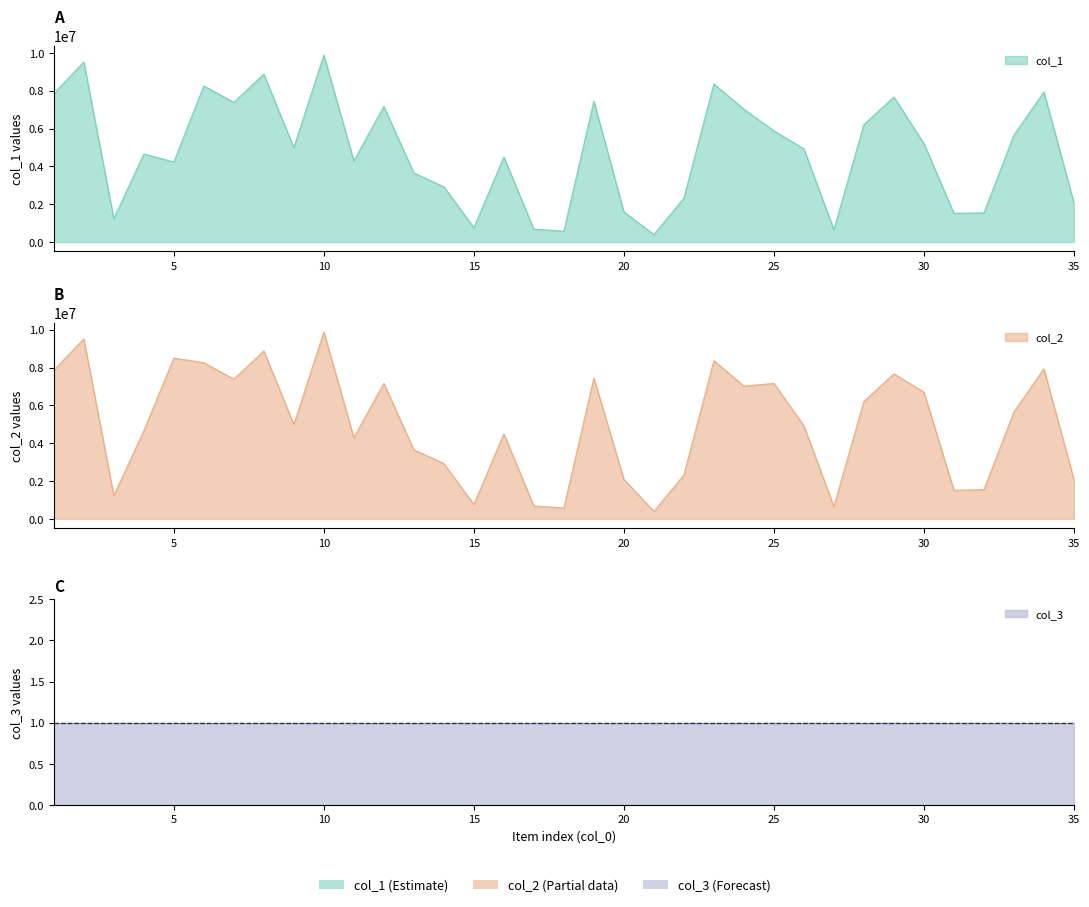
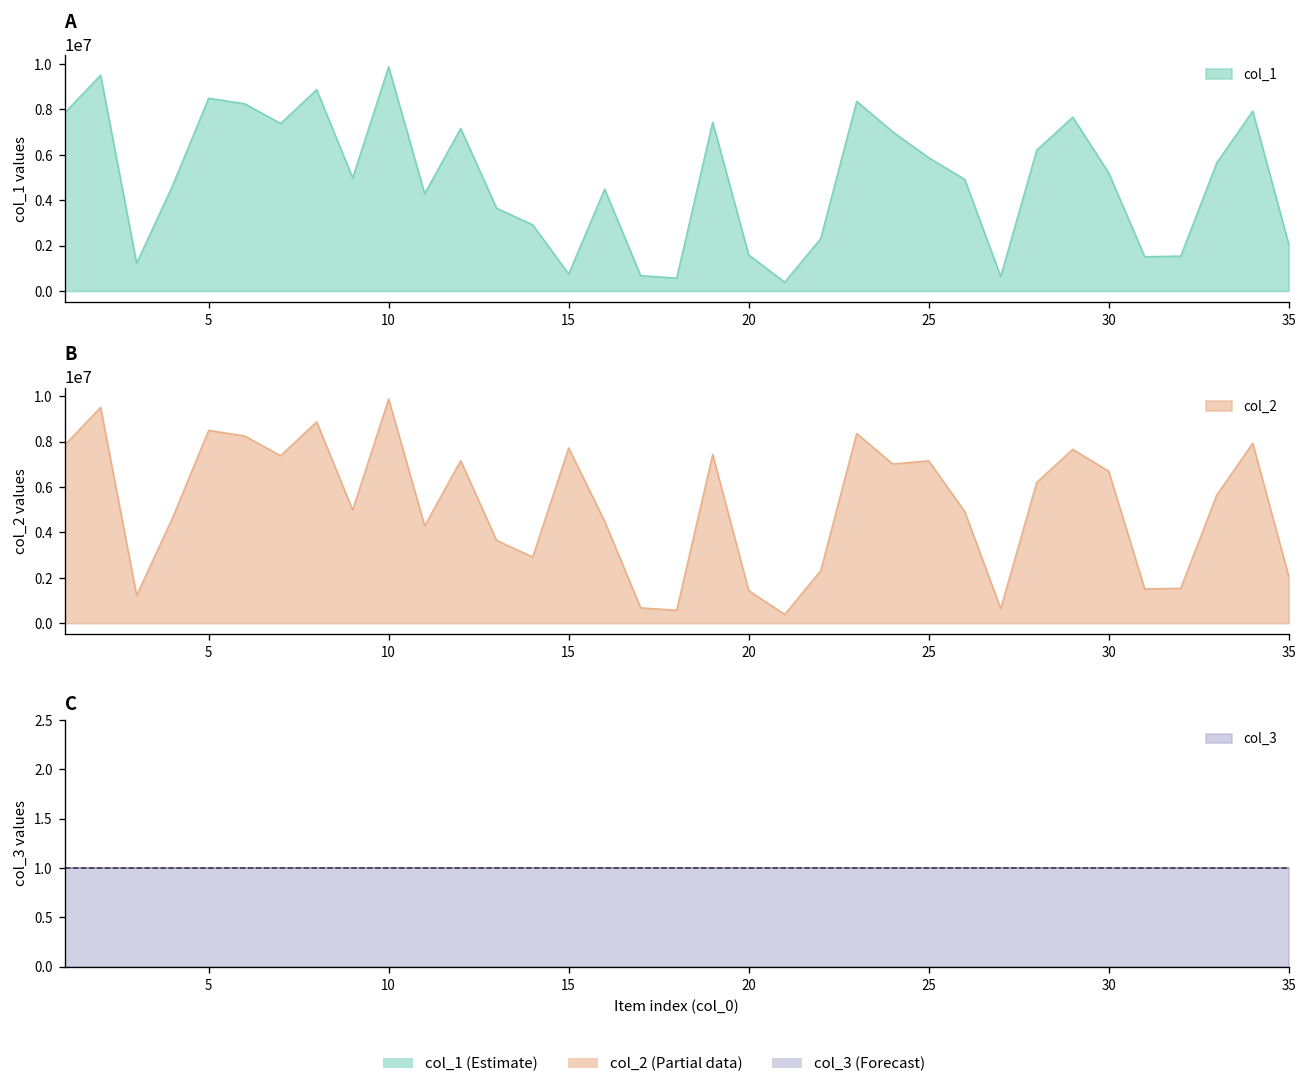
A, 5: 4200000 -> 8500000
B, 15: 800000 -> 7700000
B, 20: 2100000 -> 1400000
